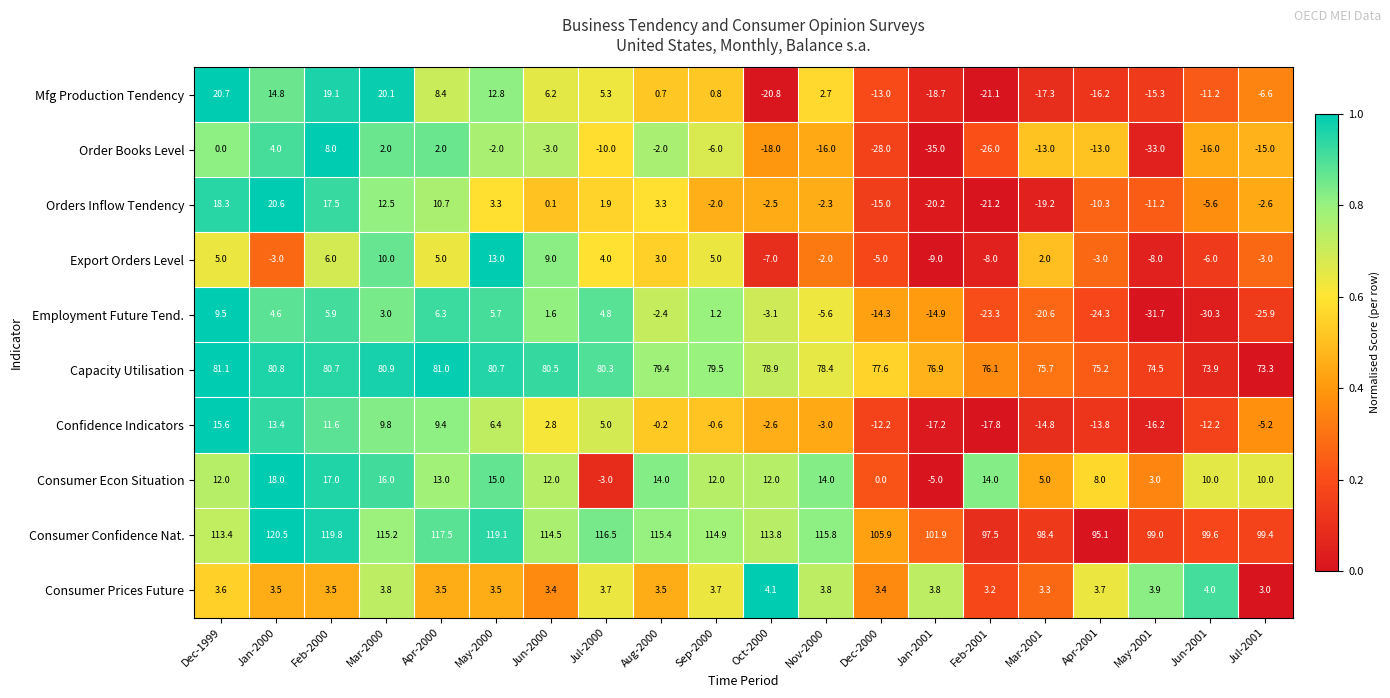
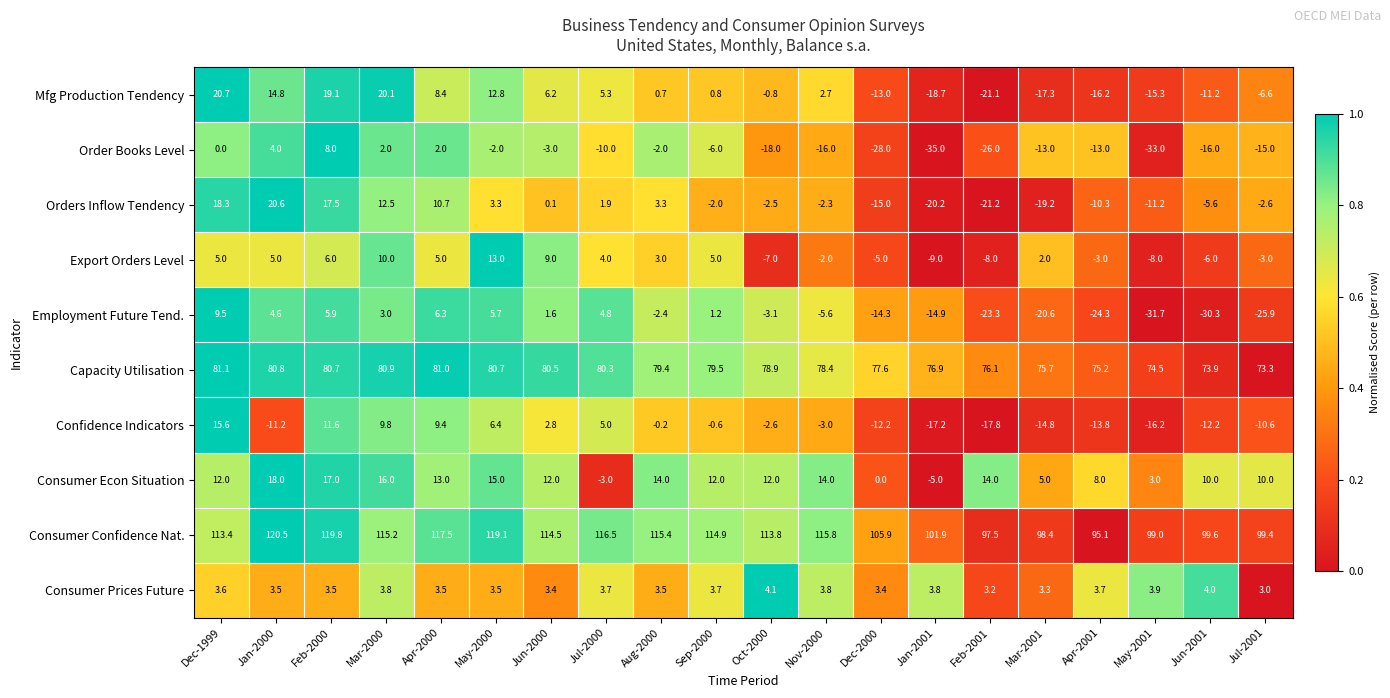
Mfg Production Tendency, Oct-2000: -20.8 -> -0.8
Export Orders Level, Jan-2000: -3.0 -> 5.0
Confidence Indicators, Jan-2000: 13.4 -> -11.2
Confidence Indicators, Jul-2001: -5.2 -> -10.6
